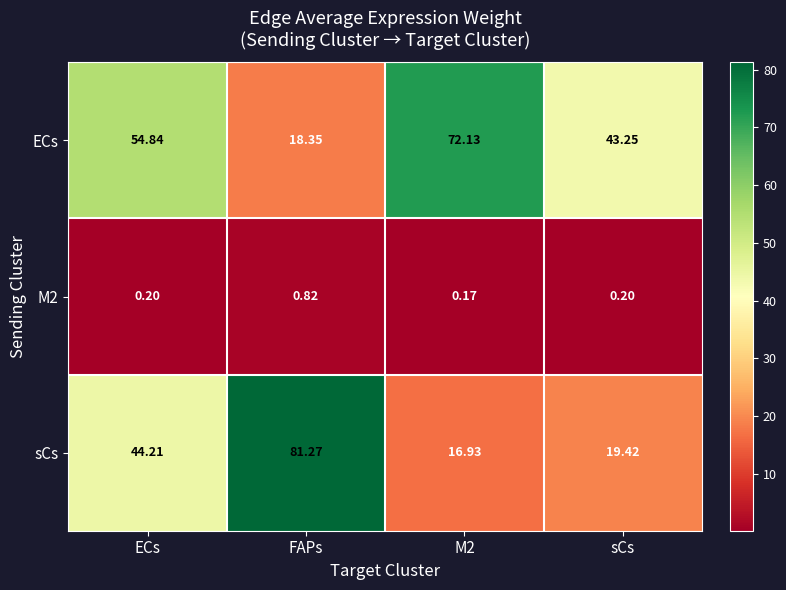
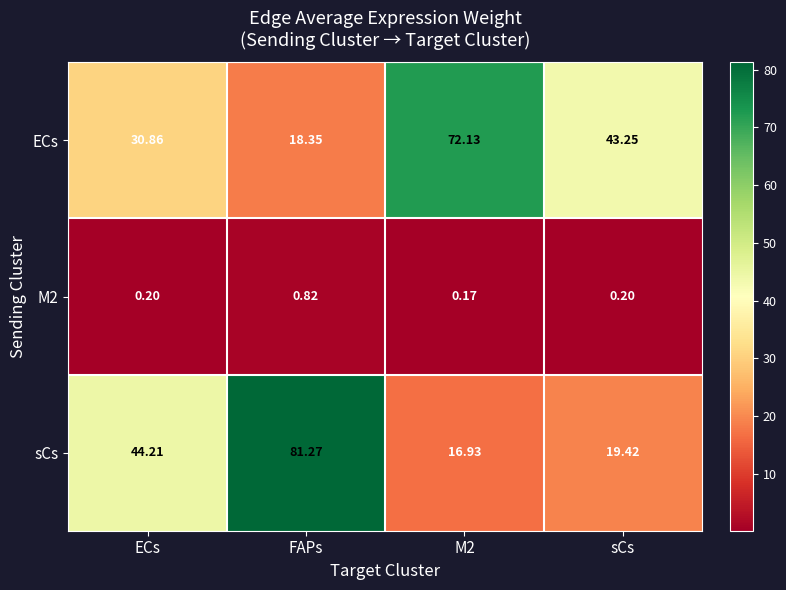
ECs, ECs: 54.84 -> 30.86
